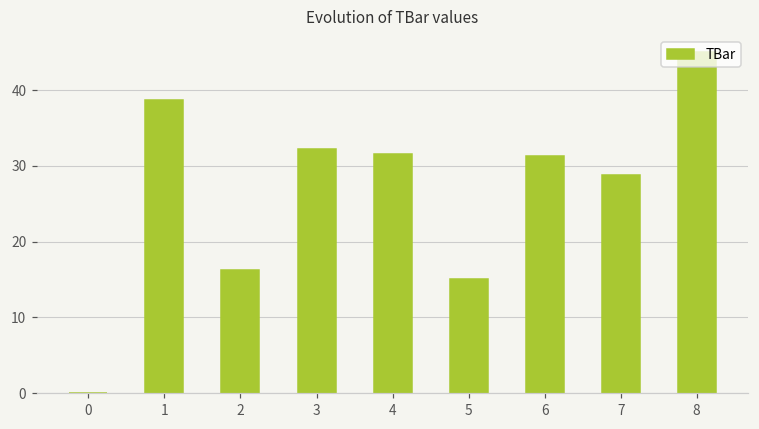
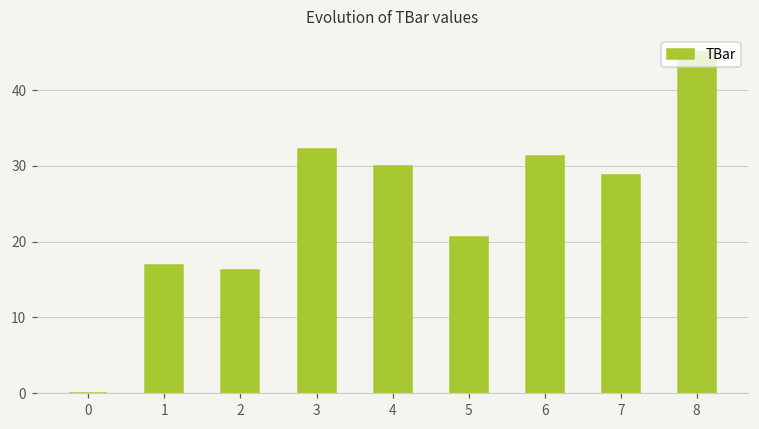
1: 39 -> 17
4: 32 -> 30
5: 15 -> 21
